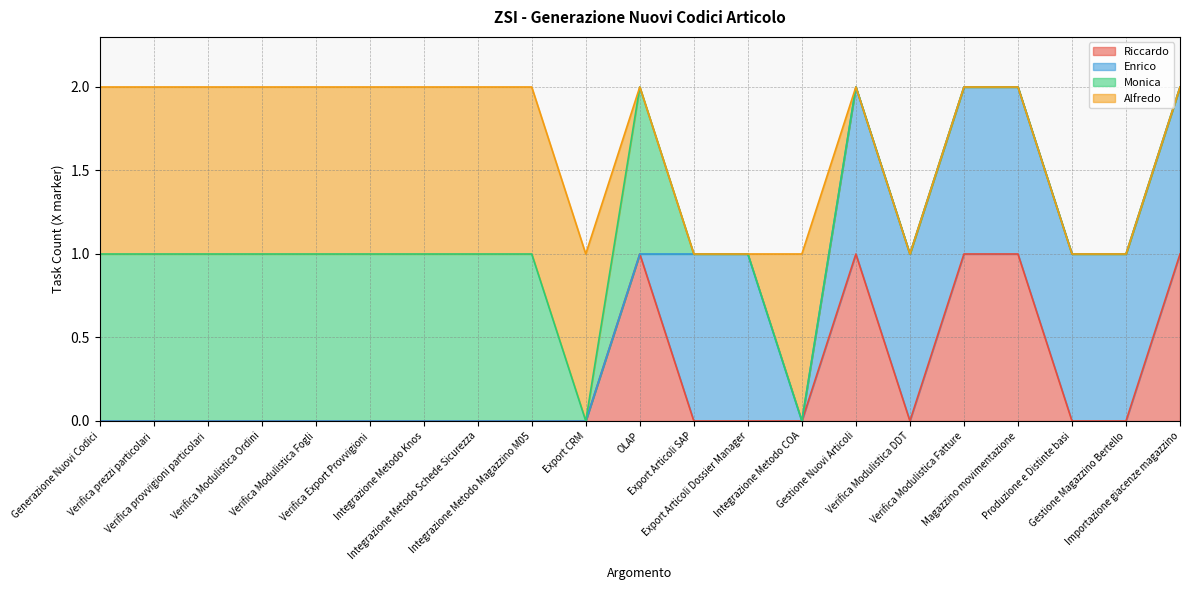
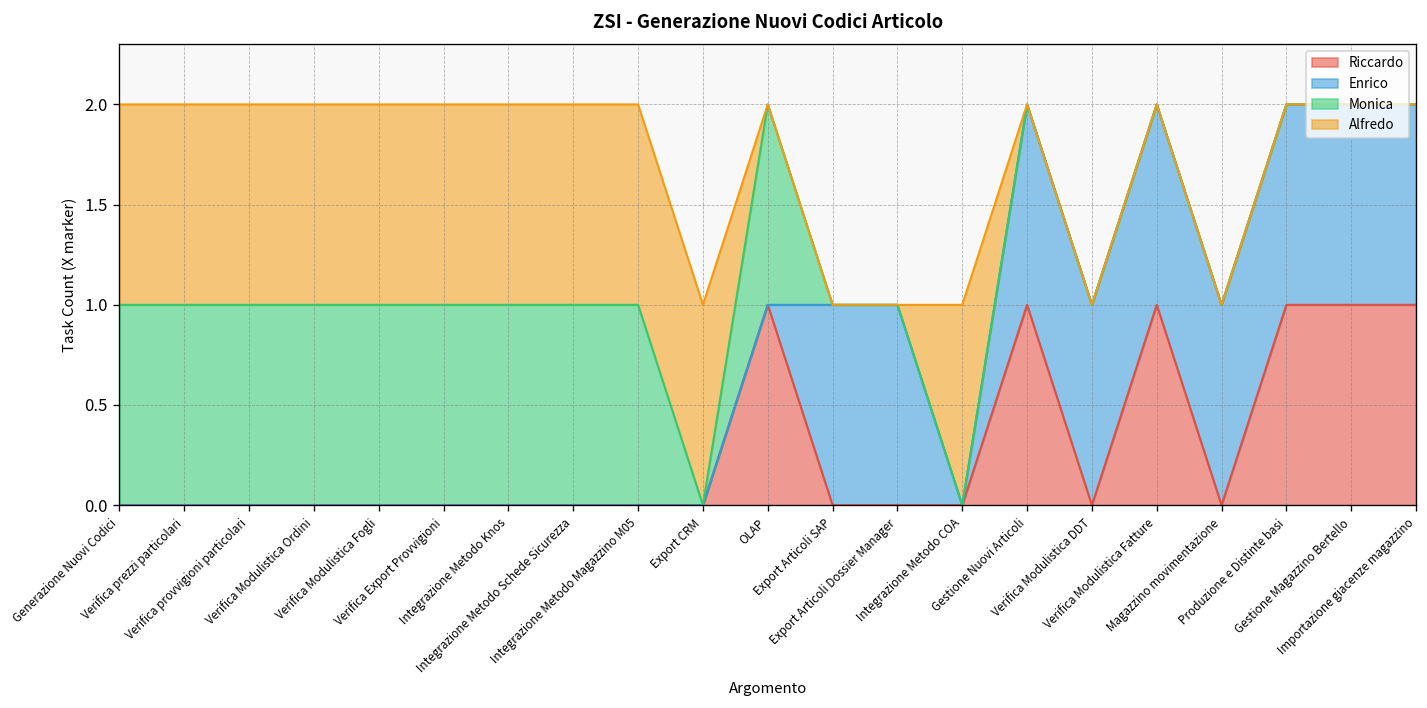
Riccardo, Magazzino movimentazione: 1 -> 0
Riccardo, Produzione e Distinte basi: 0 -> 1
Riccardo, Gestione Magazzino Bertello: 0 -> 1
